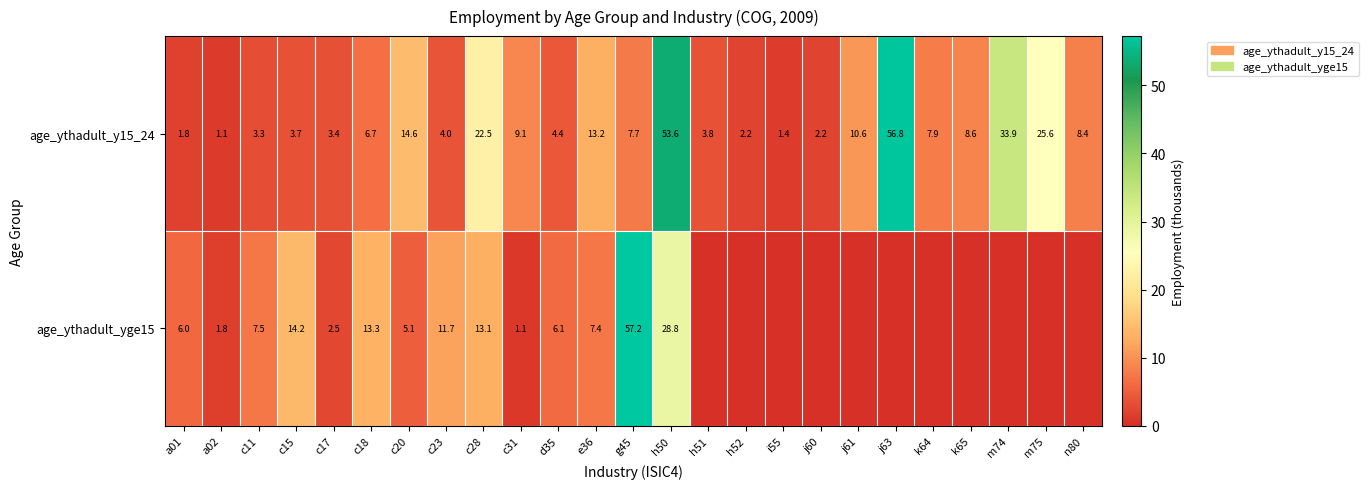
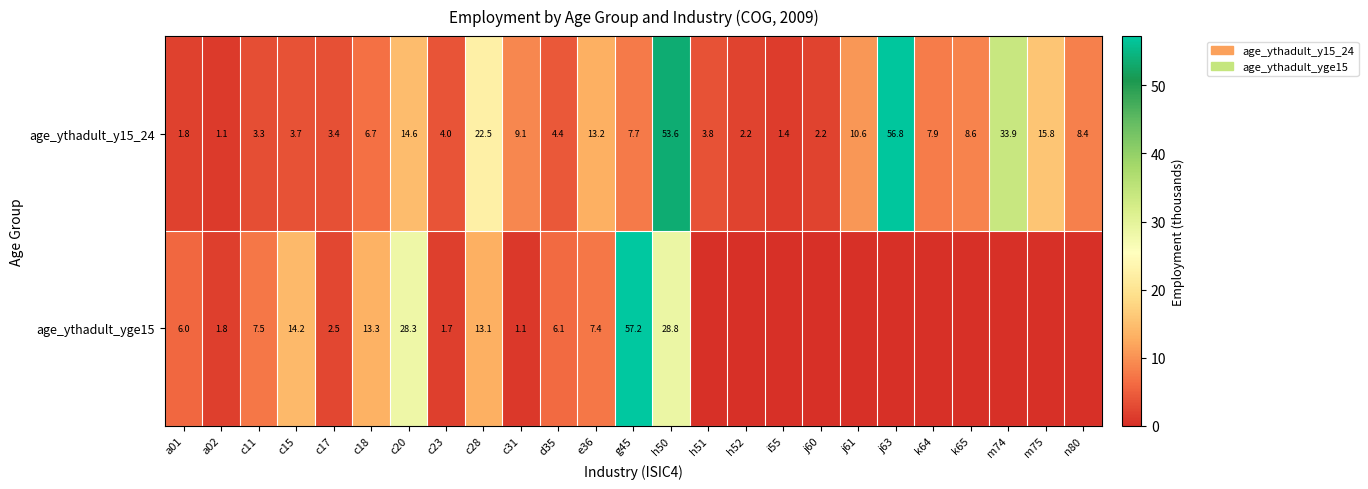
age_ythadult_y15_24, m75: 25.6 -> 15.8
age_ythadult_yge15, c20: 5.1 -> 28.3
age_ythadult_yge15, c23: 11.7 -> 1.7
